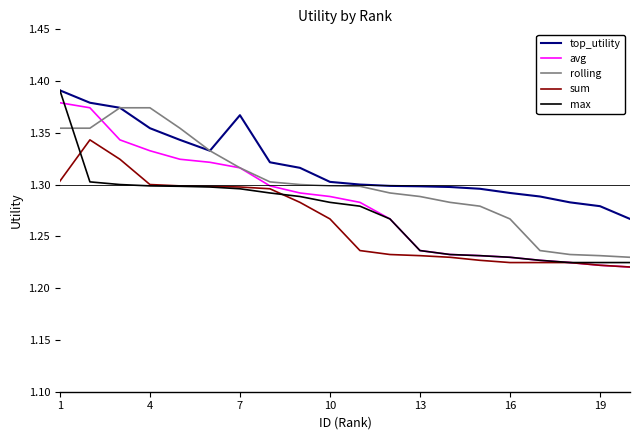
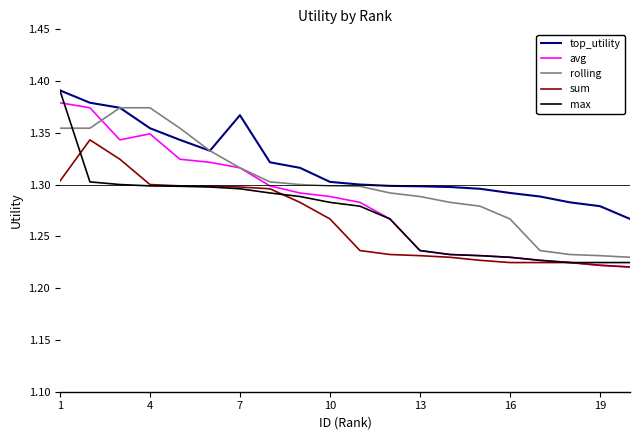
avg, 4: 1.333 -> 1.349
